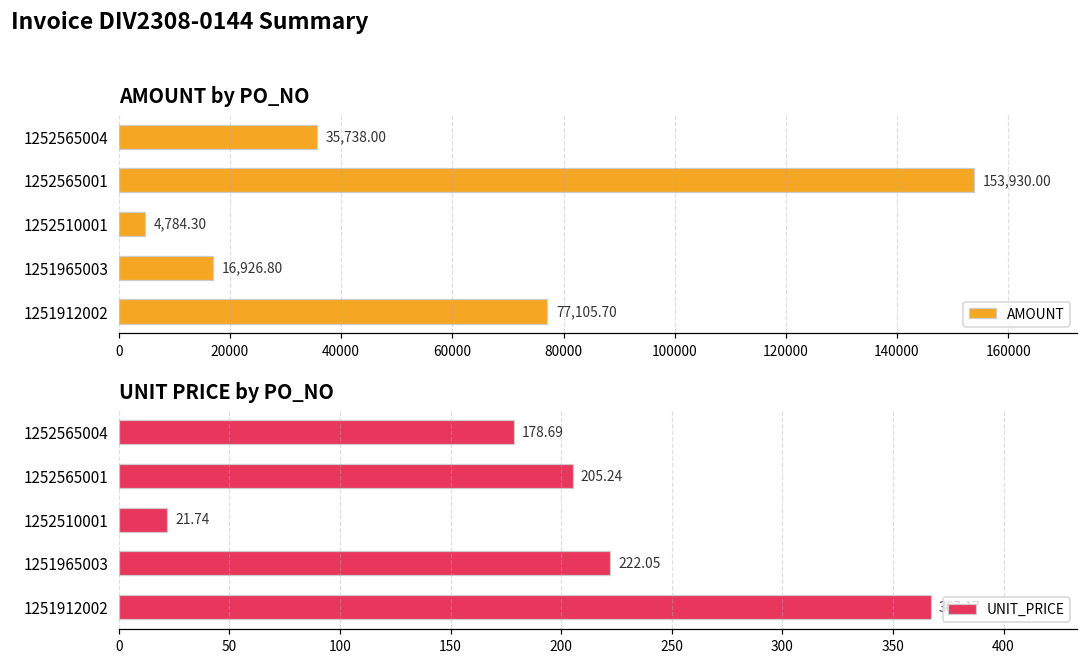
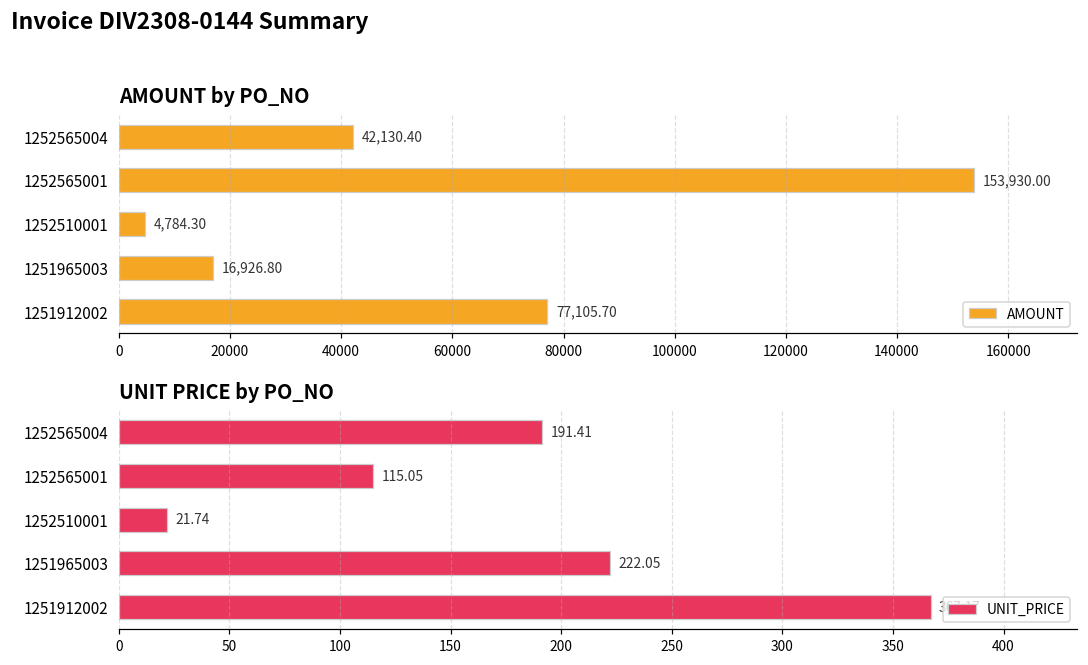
AMOUNT by PO_NO, 1252565004: 35,738.00 -> 42,130.40
UNIT PRICE by PO_NO, 1252565004: 178.69 -> 191.41
UNIT PRICE by PO_NO, 1252565001: 205.24 -> 115.05
